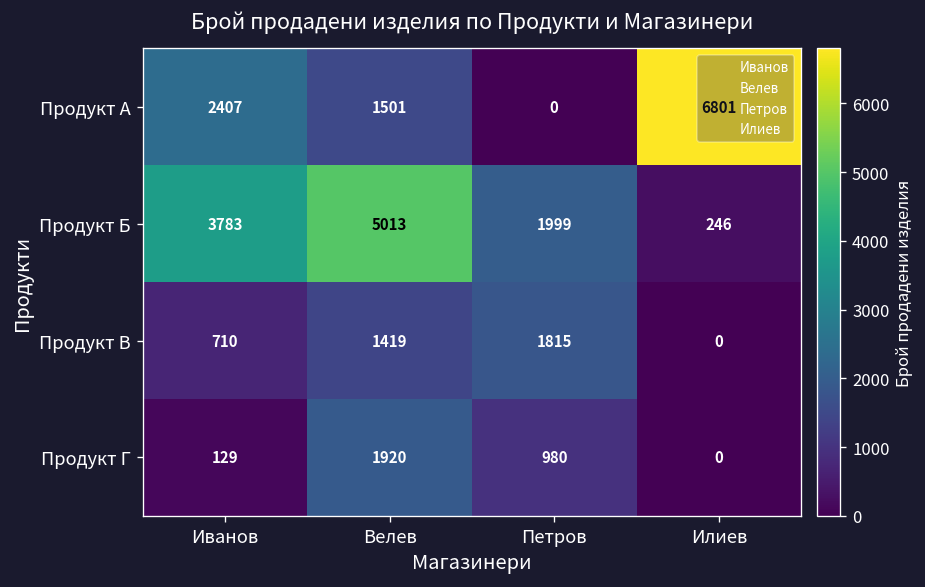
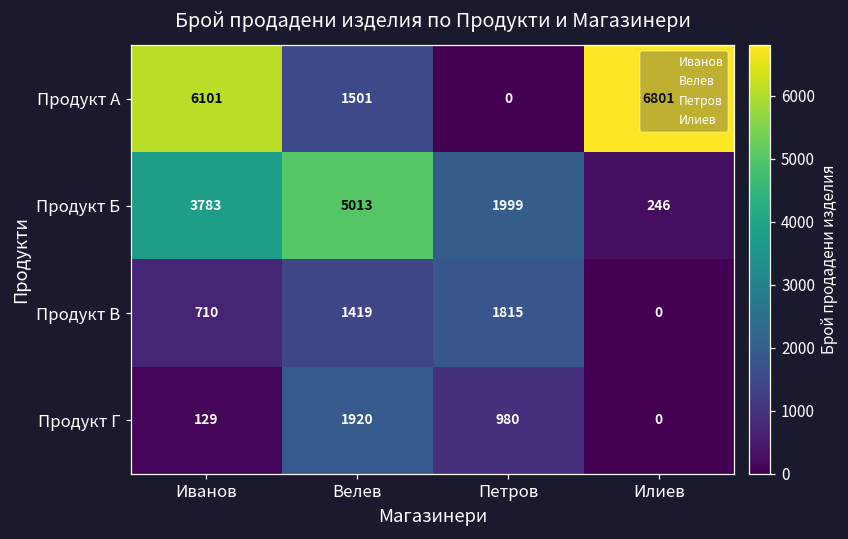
Продукт А, Иванов: 2407 -> 6101
